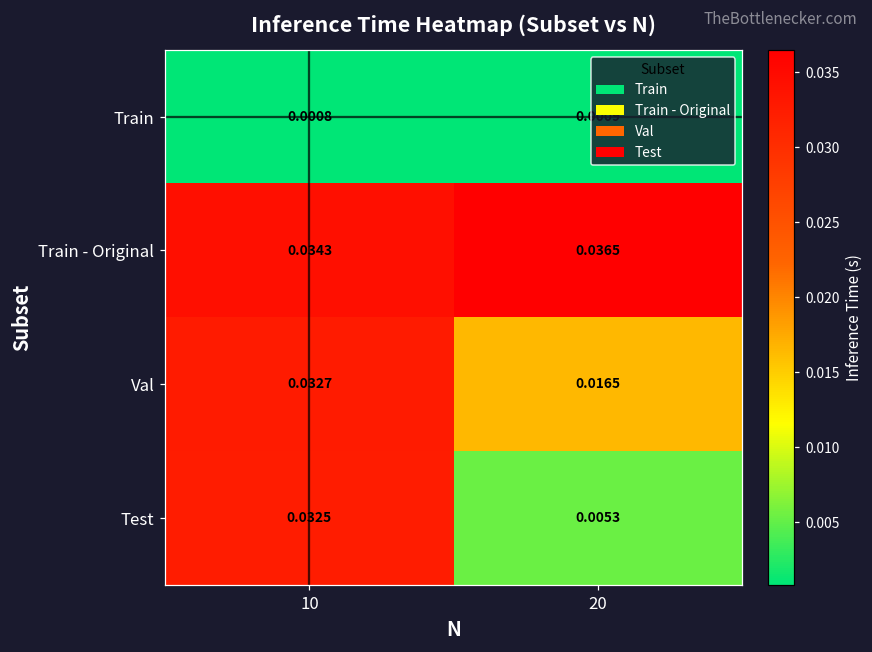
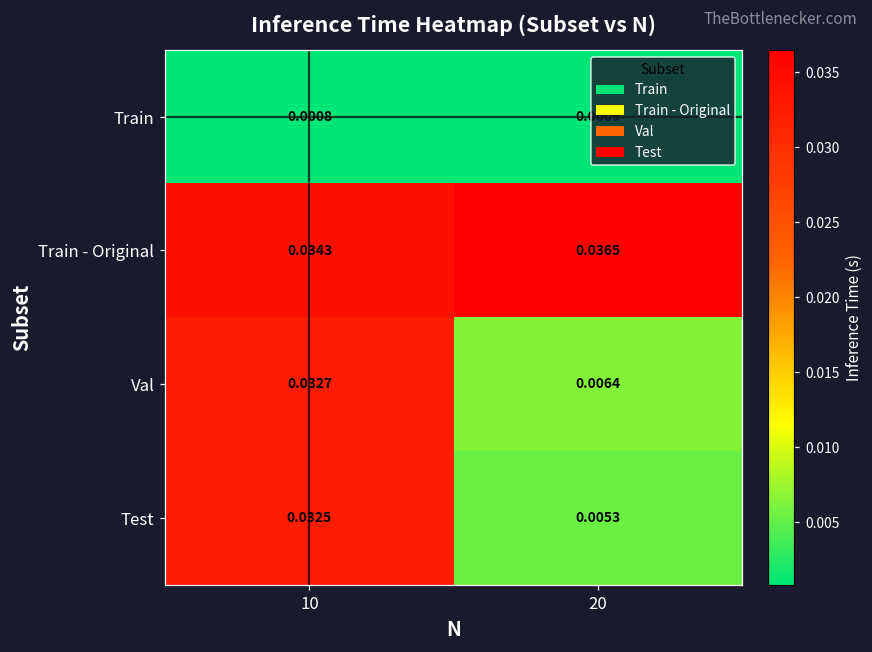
Val, 20: 0.0165 -> 0.0064
